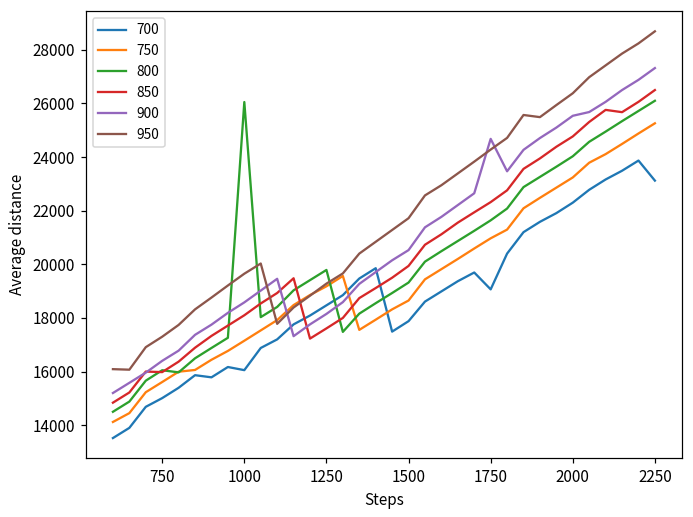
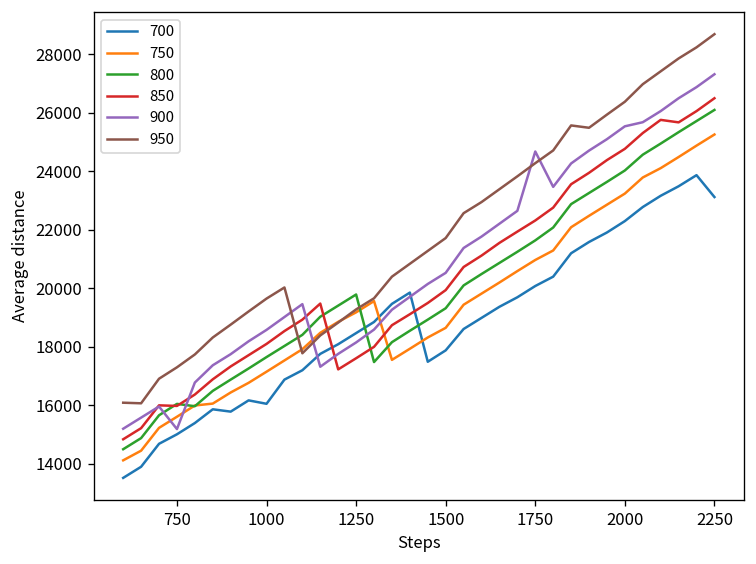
900, 750: 16400 -> 15200
800, 1000: 26100 -> 17700
700, 1750: 19100 -> 20100
